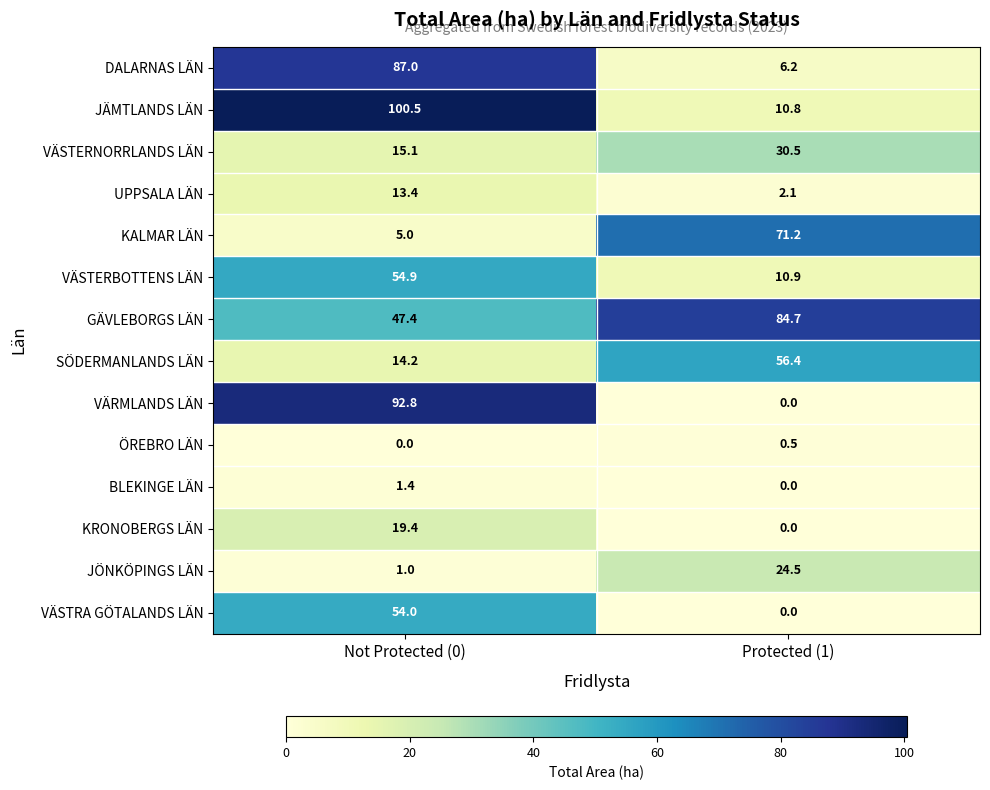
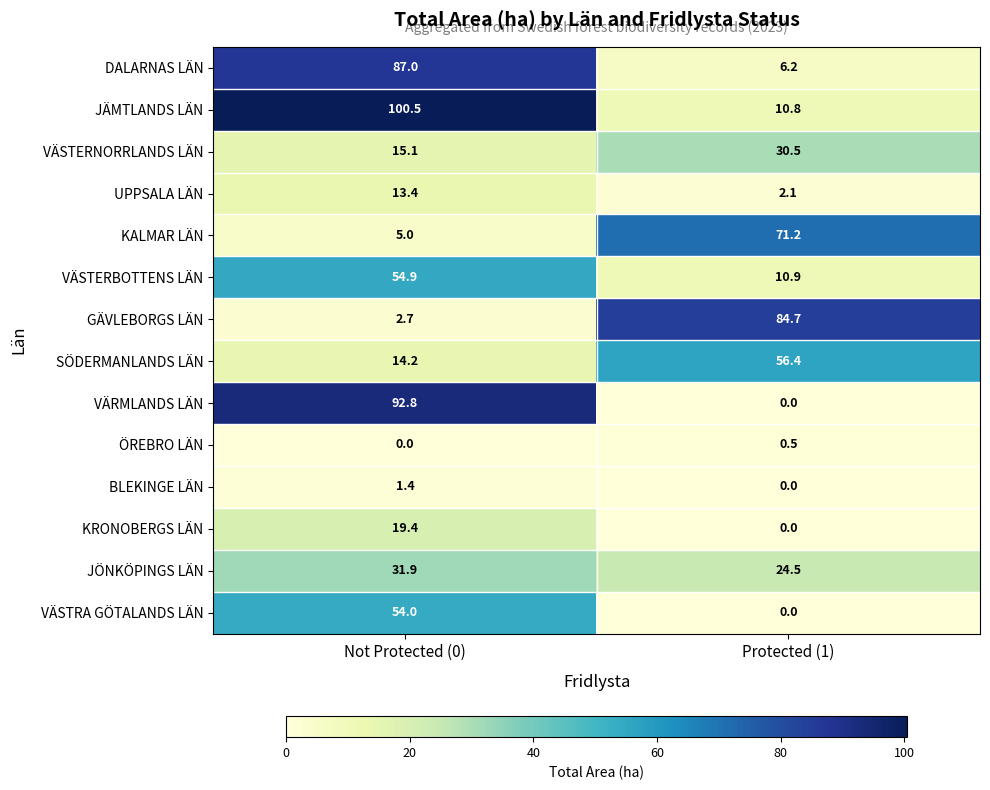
GÄVLEBORGS LÄN, Not Protected (0): 47.4 -> 2.7
JÖNKÖPINGS LÄN, Not Protected (0): 1.0 -> 31.9
